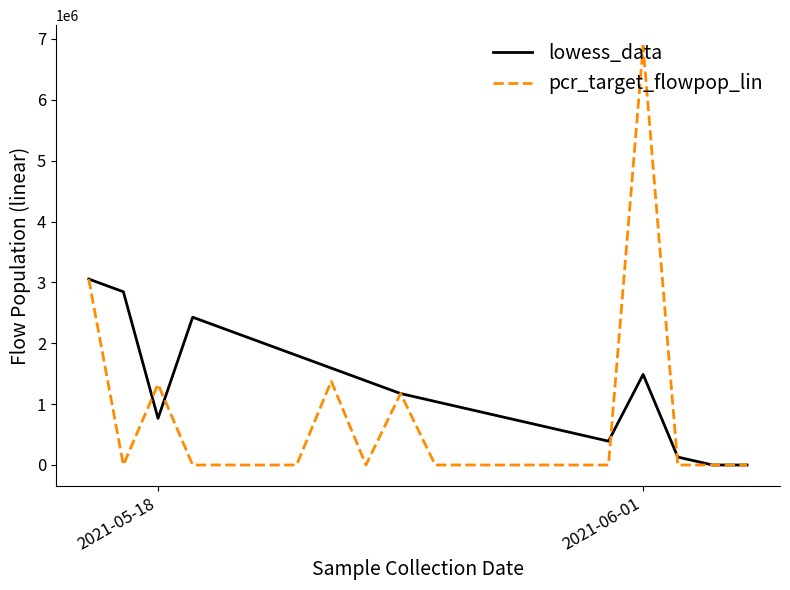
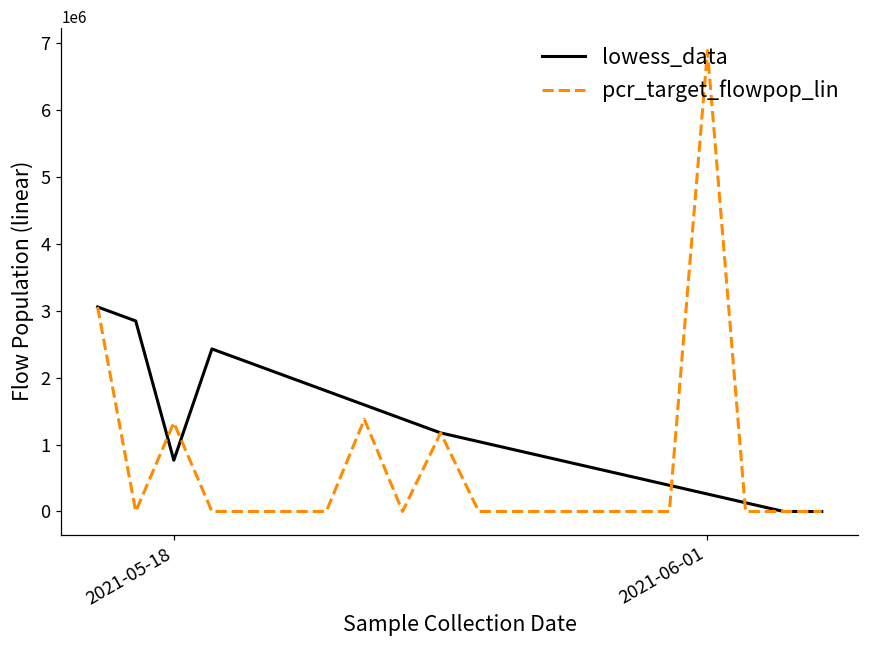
lowess_data, 2021-06-01: 1500000 -> 300000
